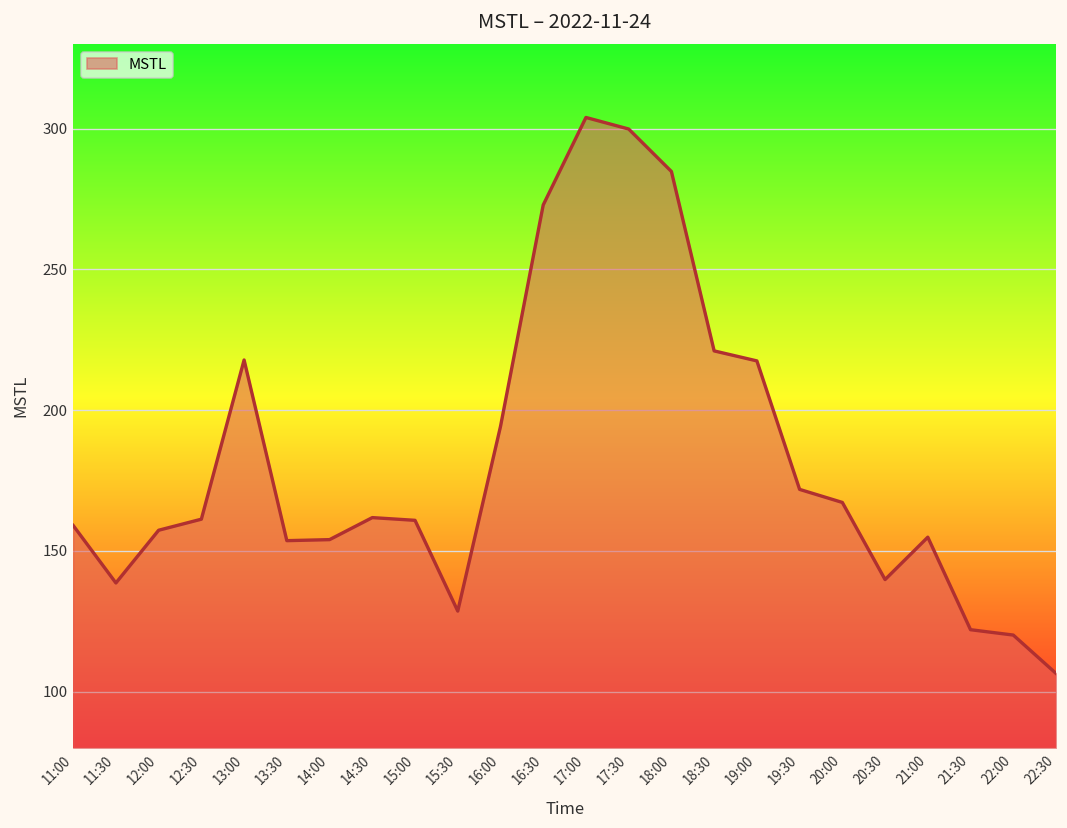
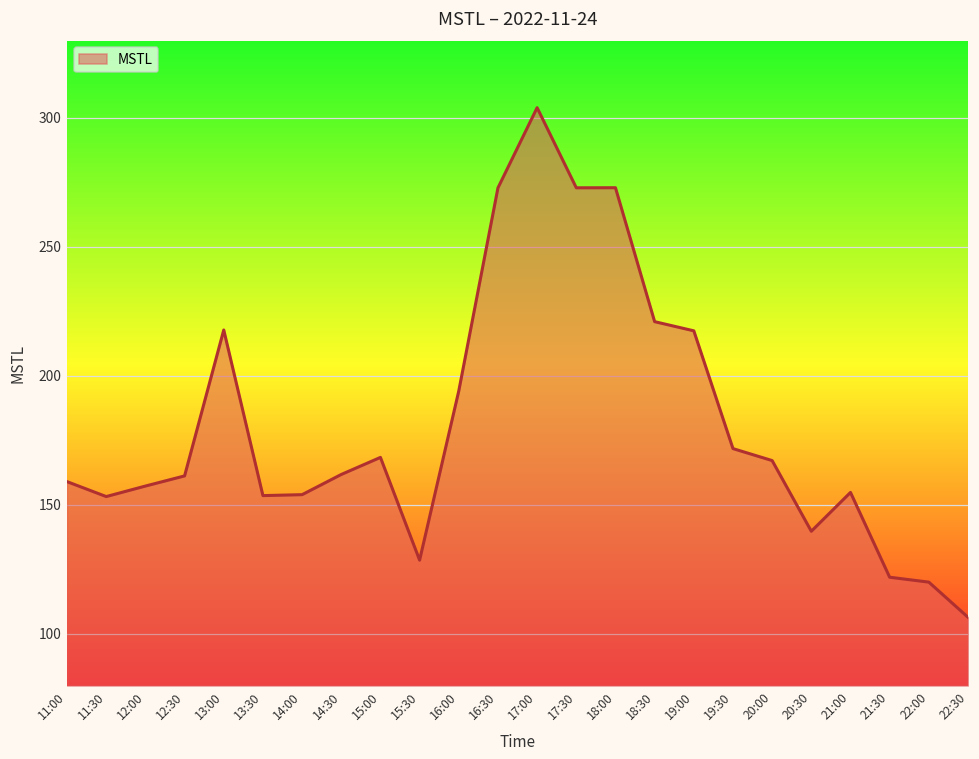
11:30: 139 -> 153
15:00: 161 -> 168
17:30: 300 -> 273
18:00: 285 -> 273
